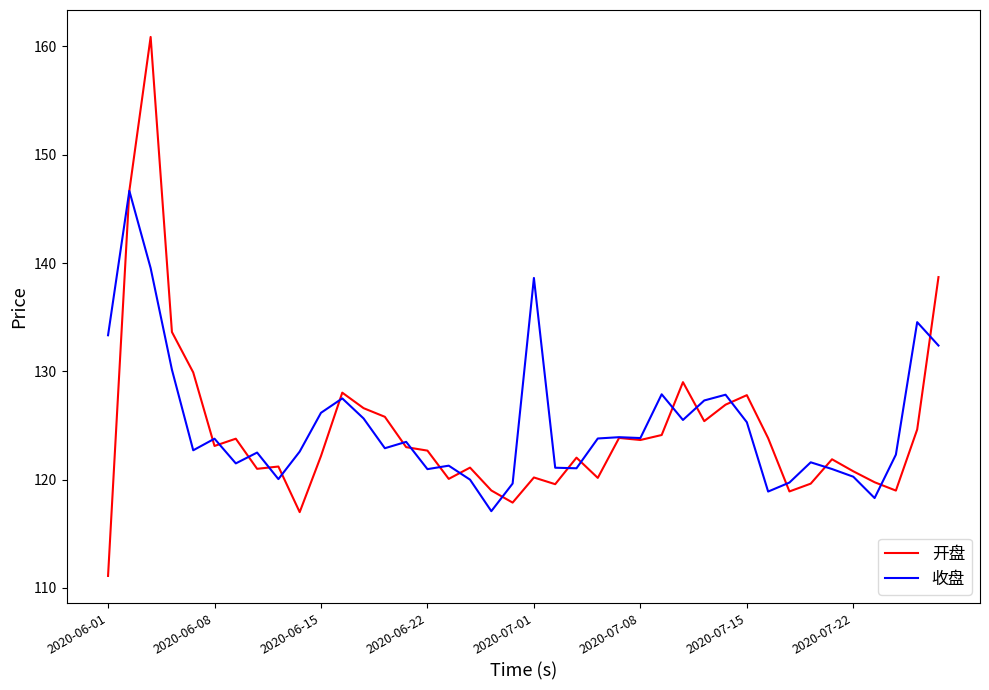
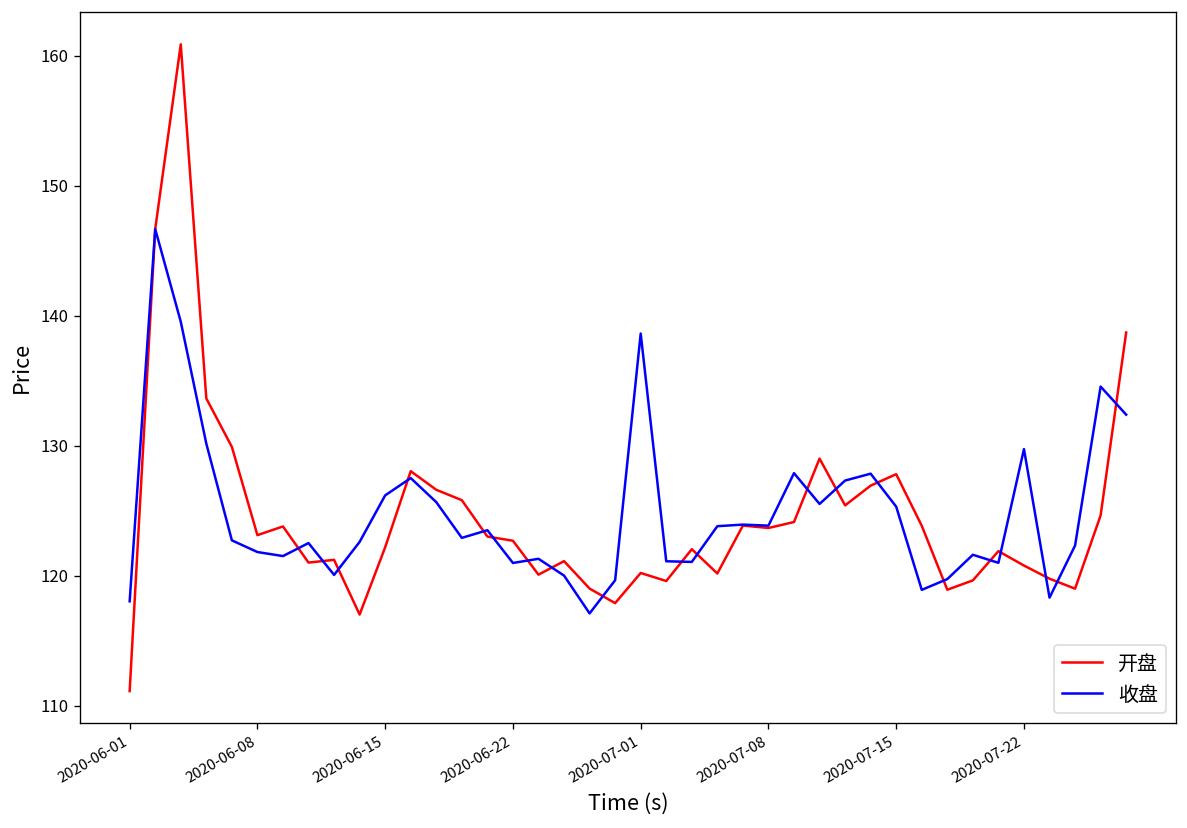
收盘, 2020-06-01: 133.3 -> 118.0
收盘, 2020-06-08: 123.8 -> 121.8
收盘, 2020-07-22: 120.3 -> 129.7
